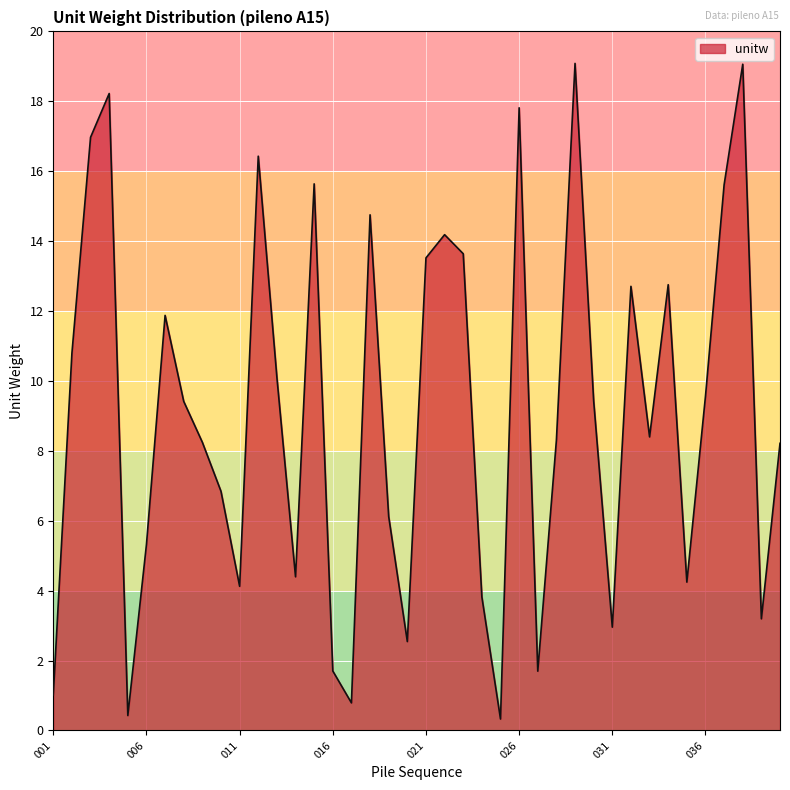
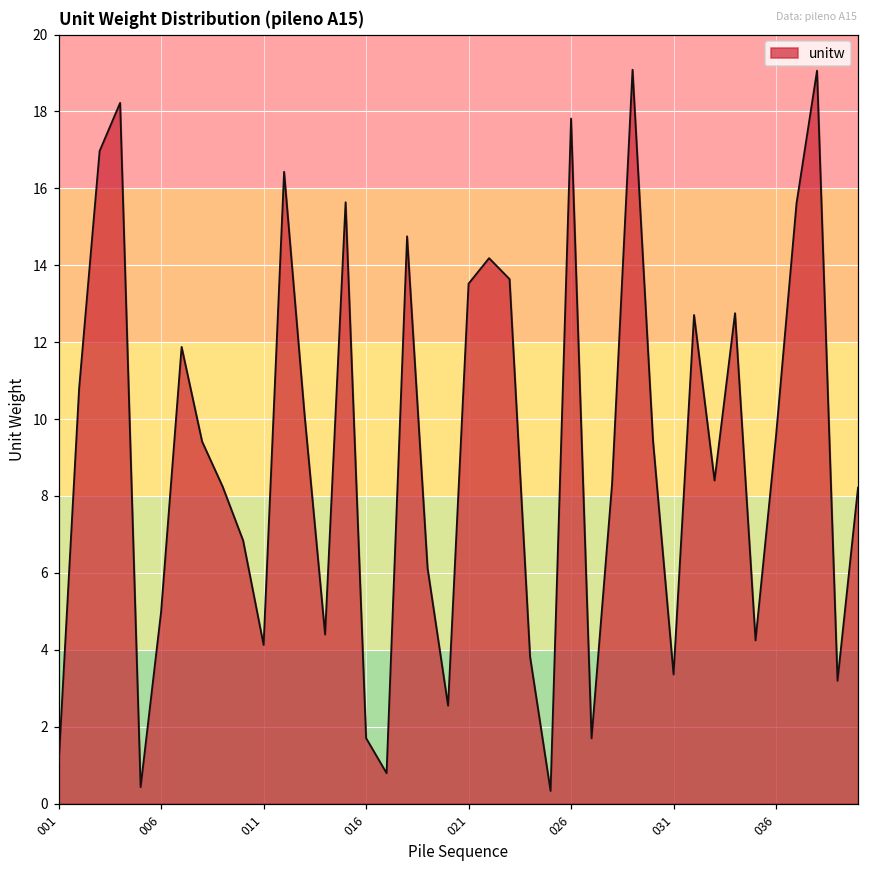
006: 5.3 -> 5.0
031: 3.0 -> 3.4
